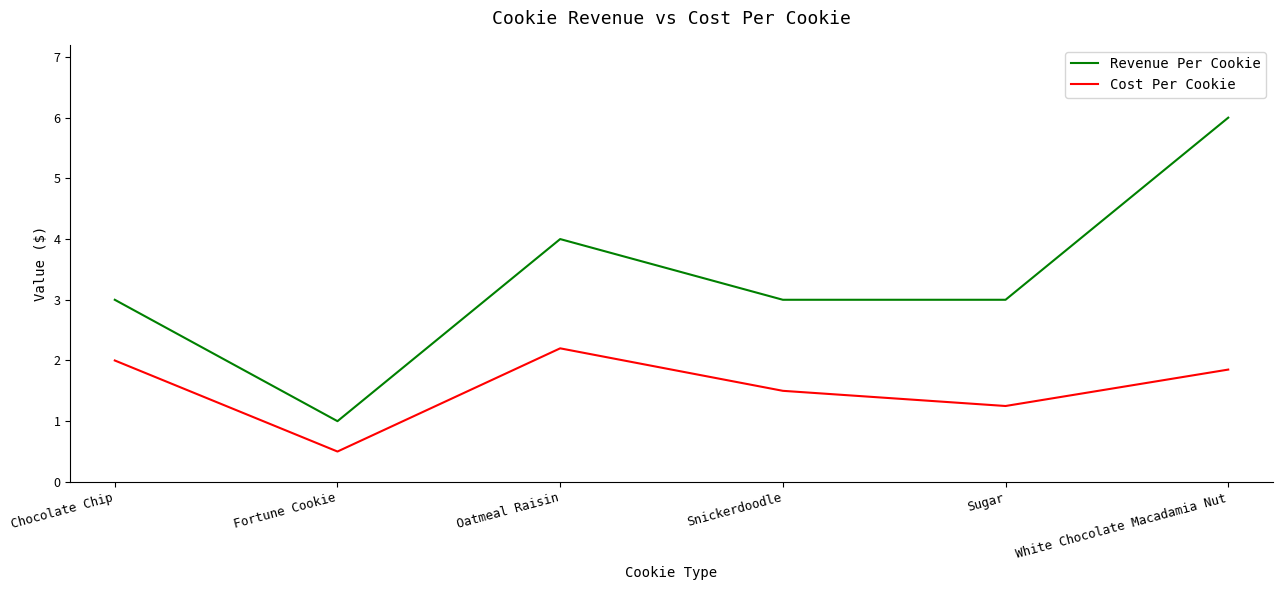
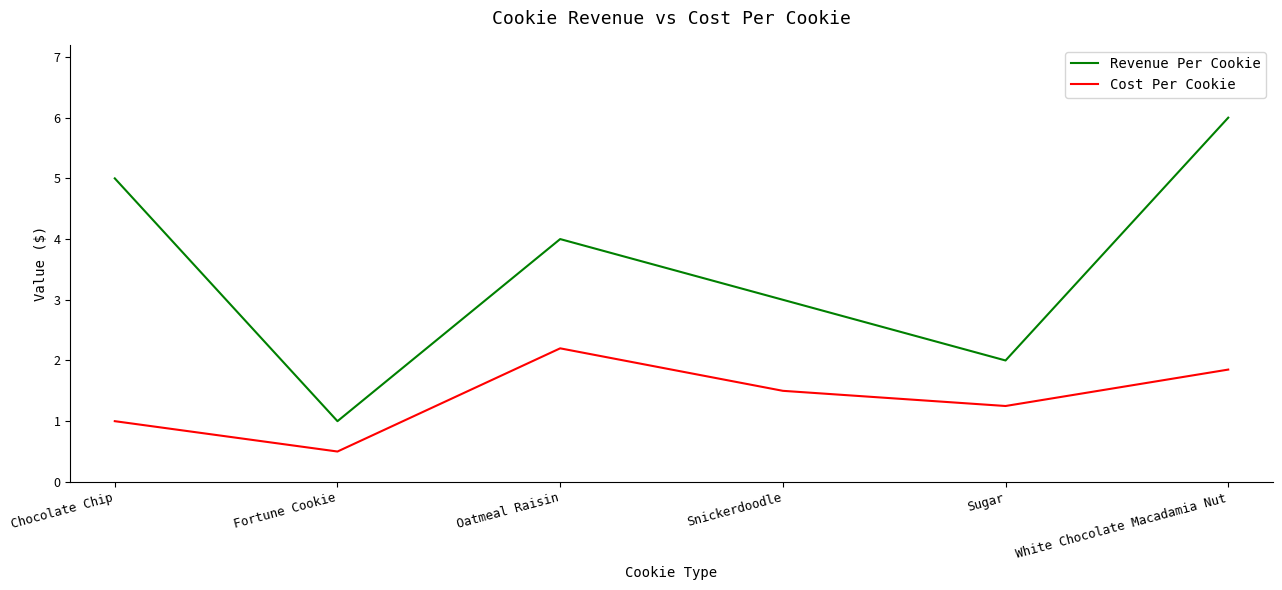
Revenue Per Cookie, Chocolate Chip: 3 -> 5
Cost Per Cookie, Chocolate Chip: 2 -> 1
Revenue Per Cookie, Sugar: 3 -> 2
